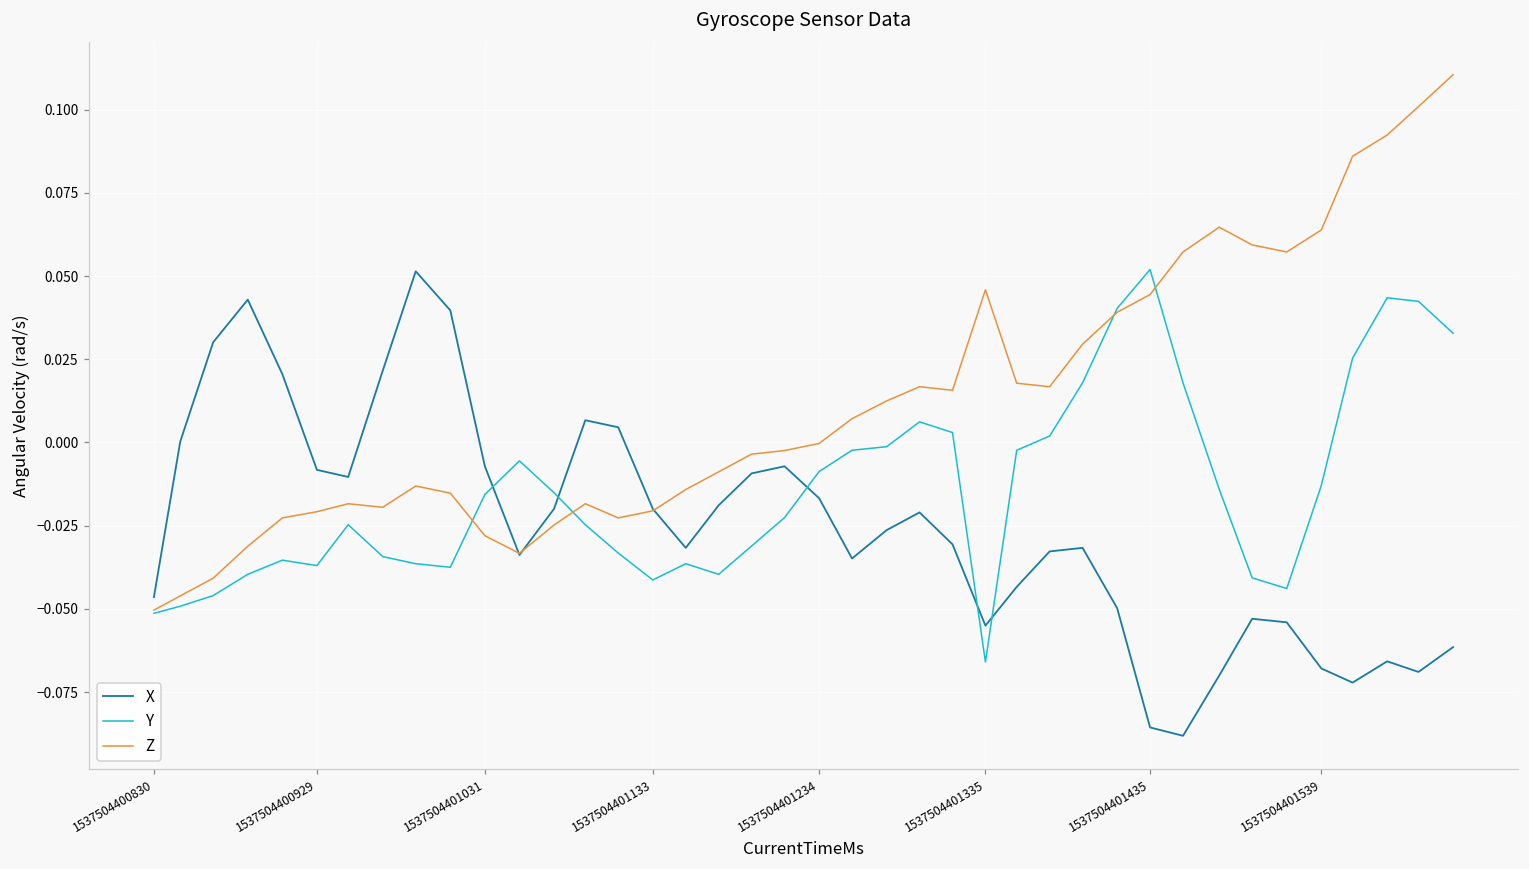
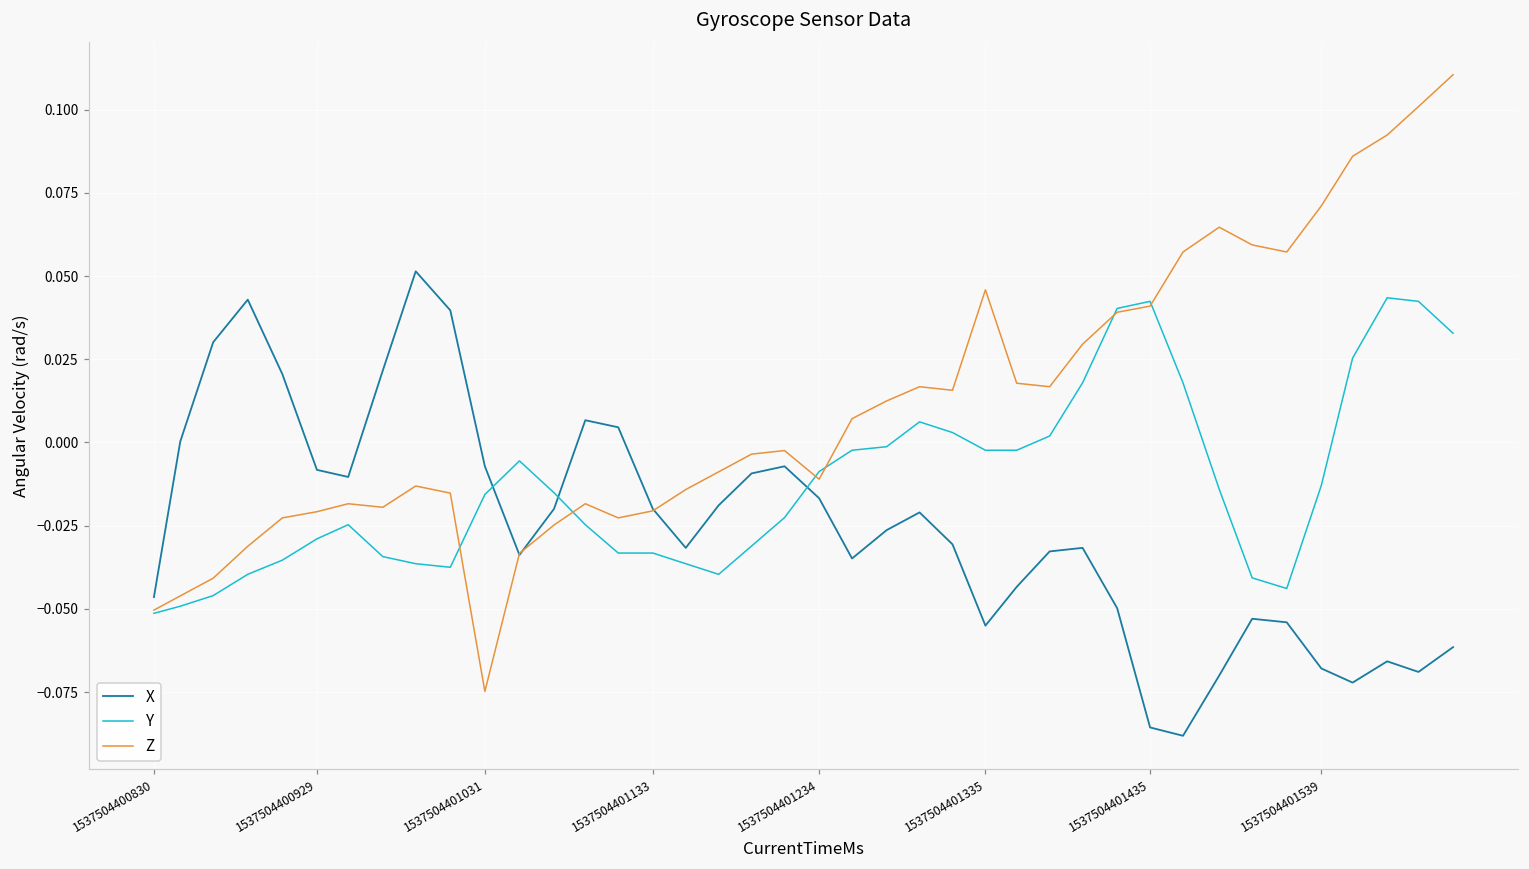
Y, 1537504400929: -0.037 -> -0.029
Z, 1537504401031: -0.028 -> -0.075
Y, 1537504401133: -0.041 -> -0.033
Z, 1537504401234: 0.000 -> -0.011
Y, 1537504401335: -0.066 -> -0.002
Y, 1537504401435: 0.052 -> 0.042
Z, 1537504401435: 0.044 -> 0.041
Z, 1537504401539: 0.064 -> 0.071
